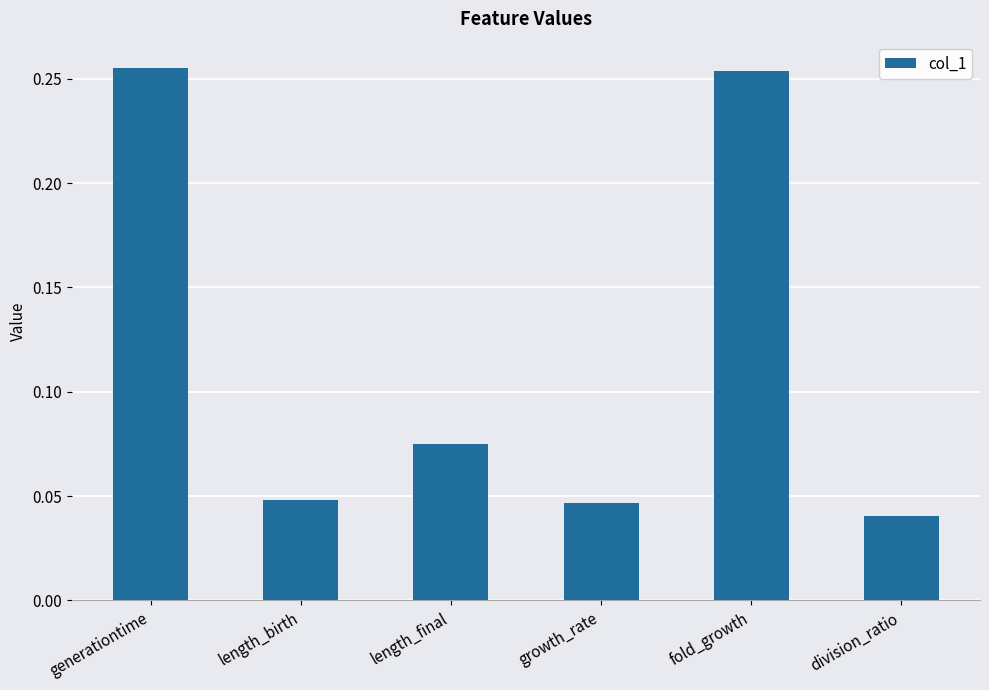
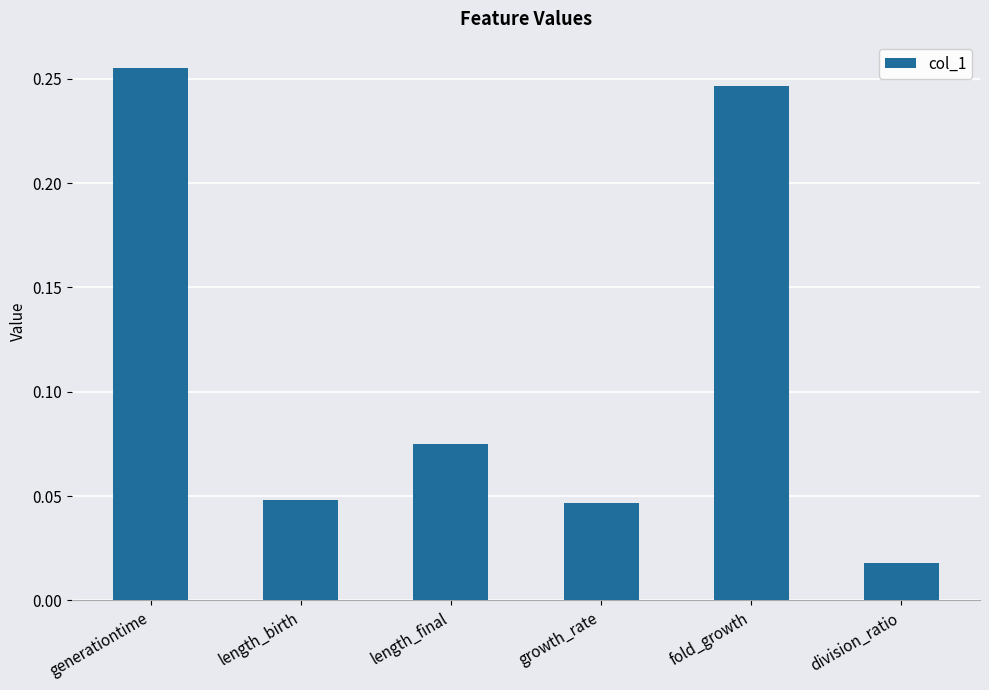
fold_growth: 0.253 -> 0.247
division_ratio: 0.040 -> 0.018
